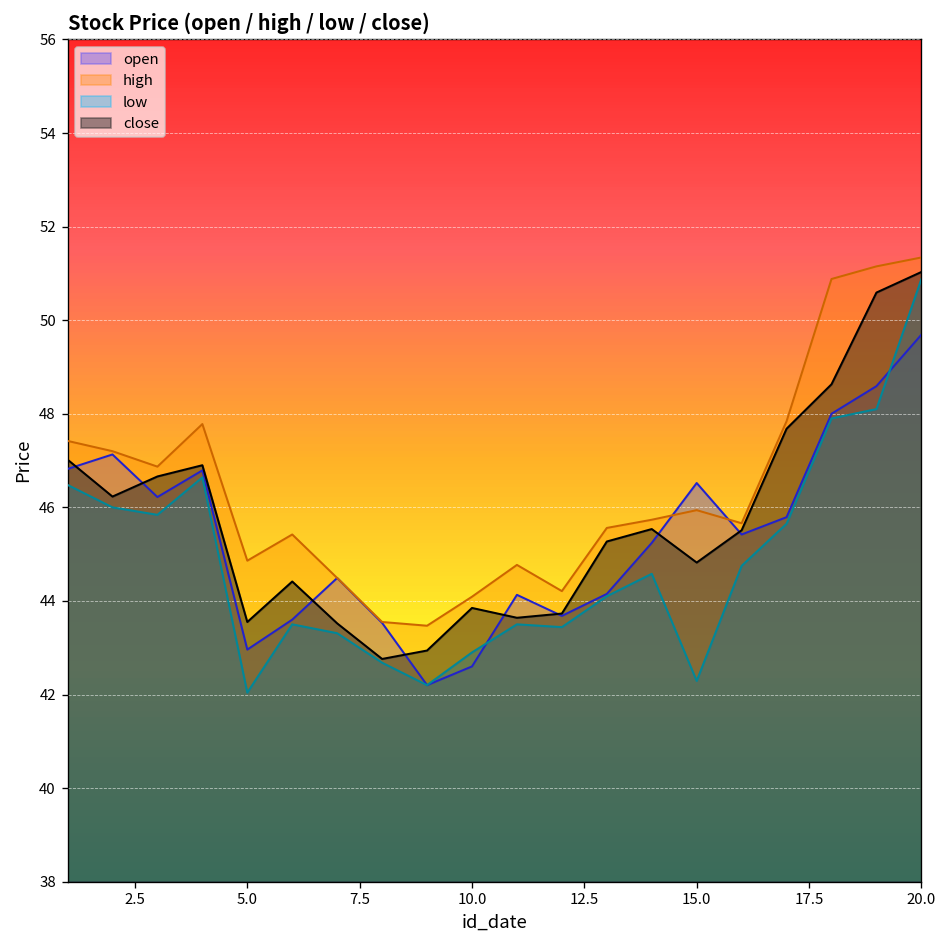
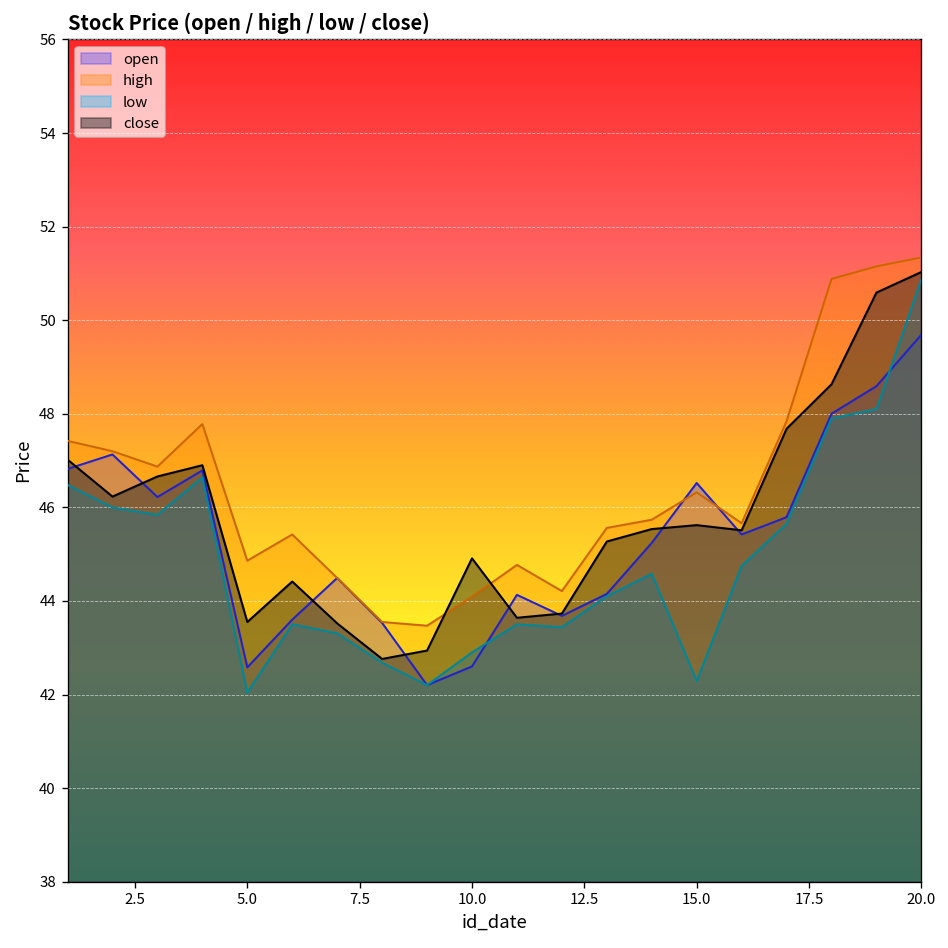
open, 5.0: 43.0 -> 42.6
close, 10.0: 43.9 -> 44.9
high, 15.0: 45.9 -> 46.3
close, 15.0: 44.8 -> 45.6
